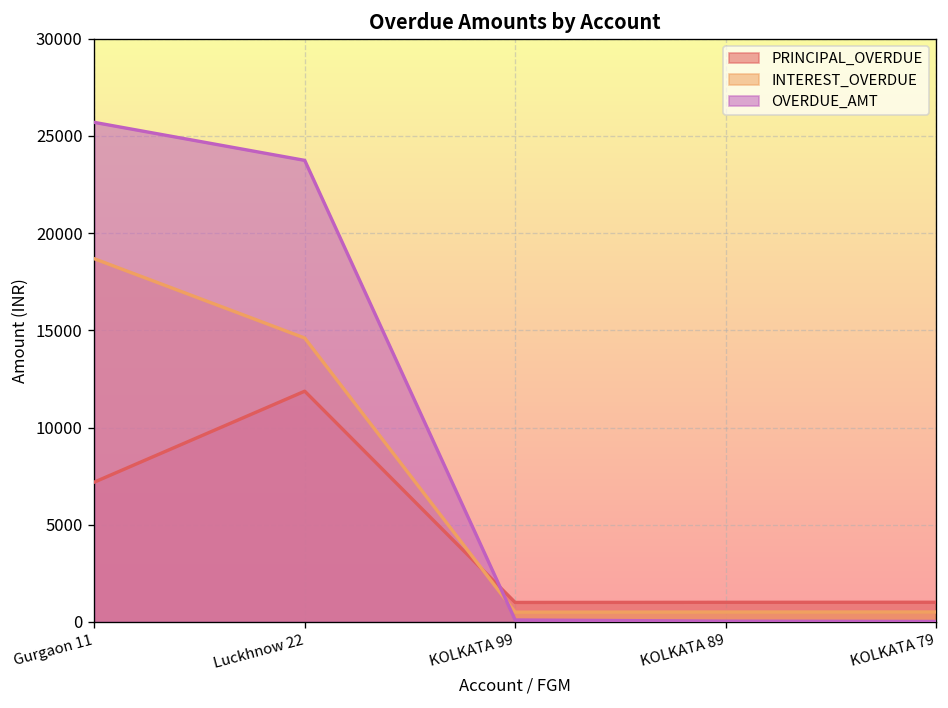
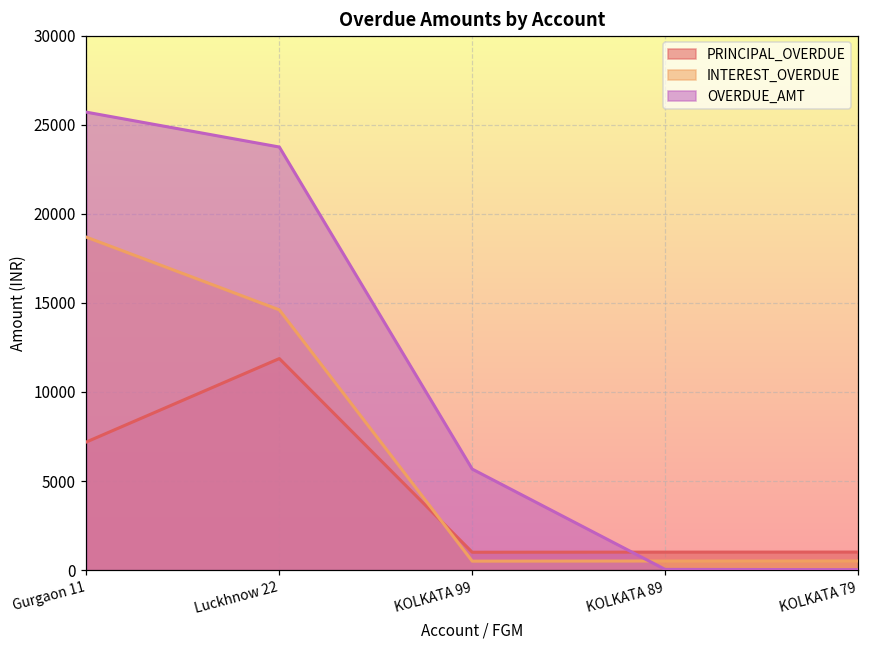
OVERDUE_AMT, KOLKATA 99: 100 -> 5700
